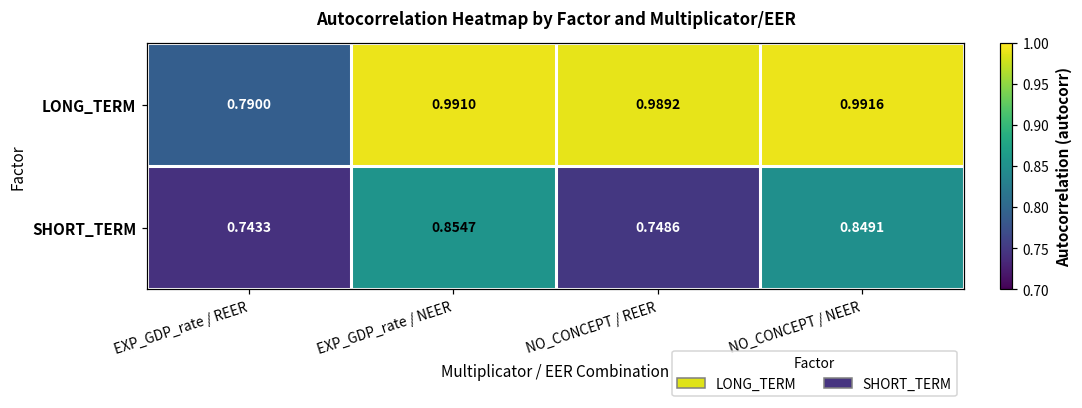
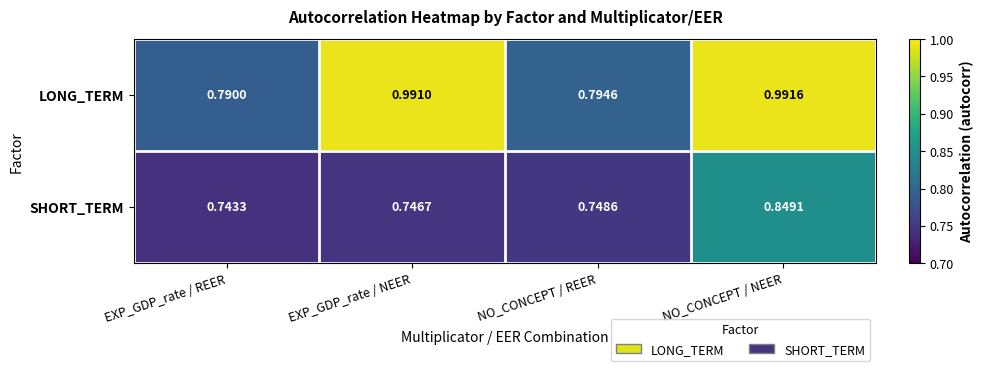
LONG_TERM, NO_CONCEPT / REER: 0.9892 -> 0.7946
SHORT_TERM, EXP_GDP_rate / NEER: 0.8547 -> 0.7467
